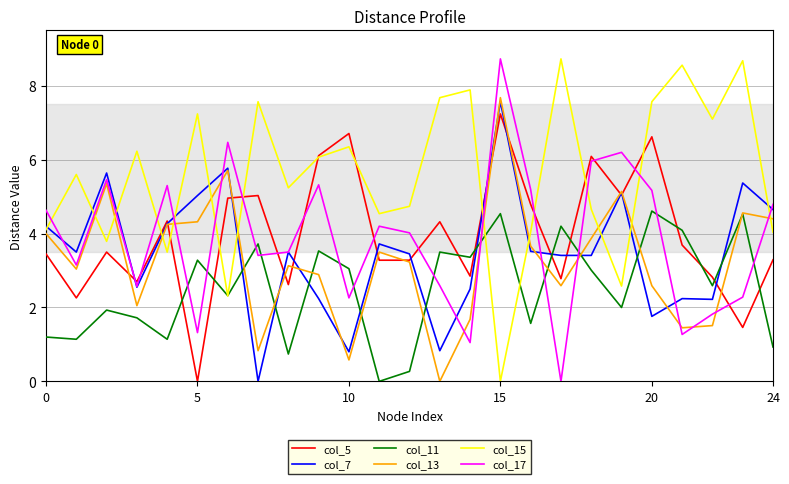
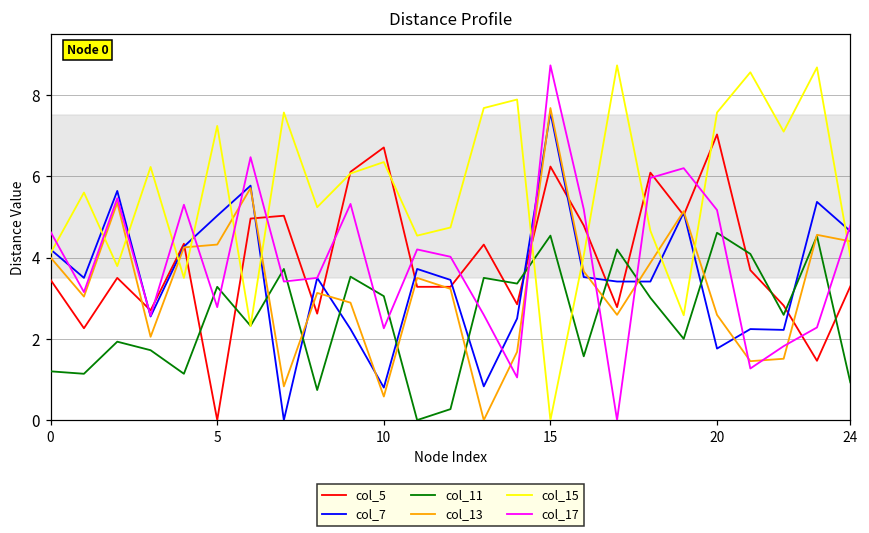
col_17, 5: 1.3 -> 2.8
col_5, 15: 7.2 -> 6.2
col_5, 20: 6.6 -> 7.0
